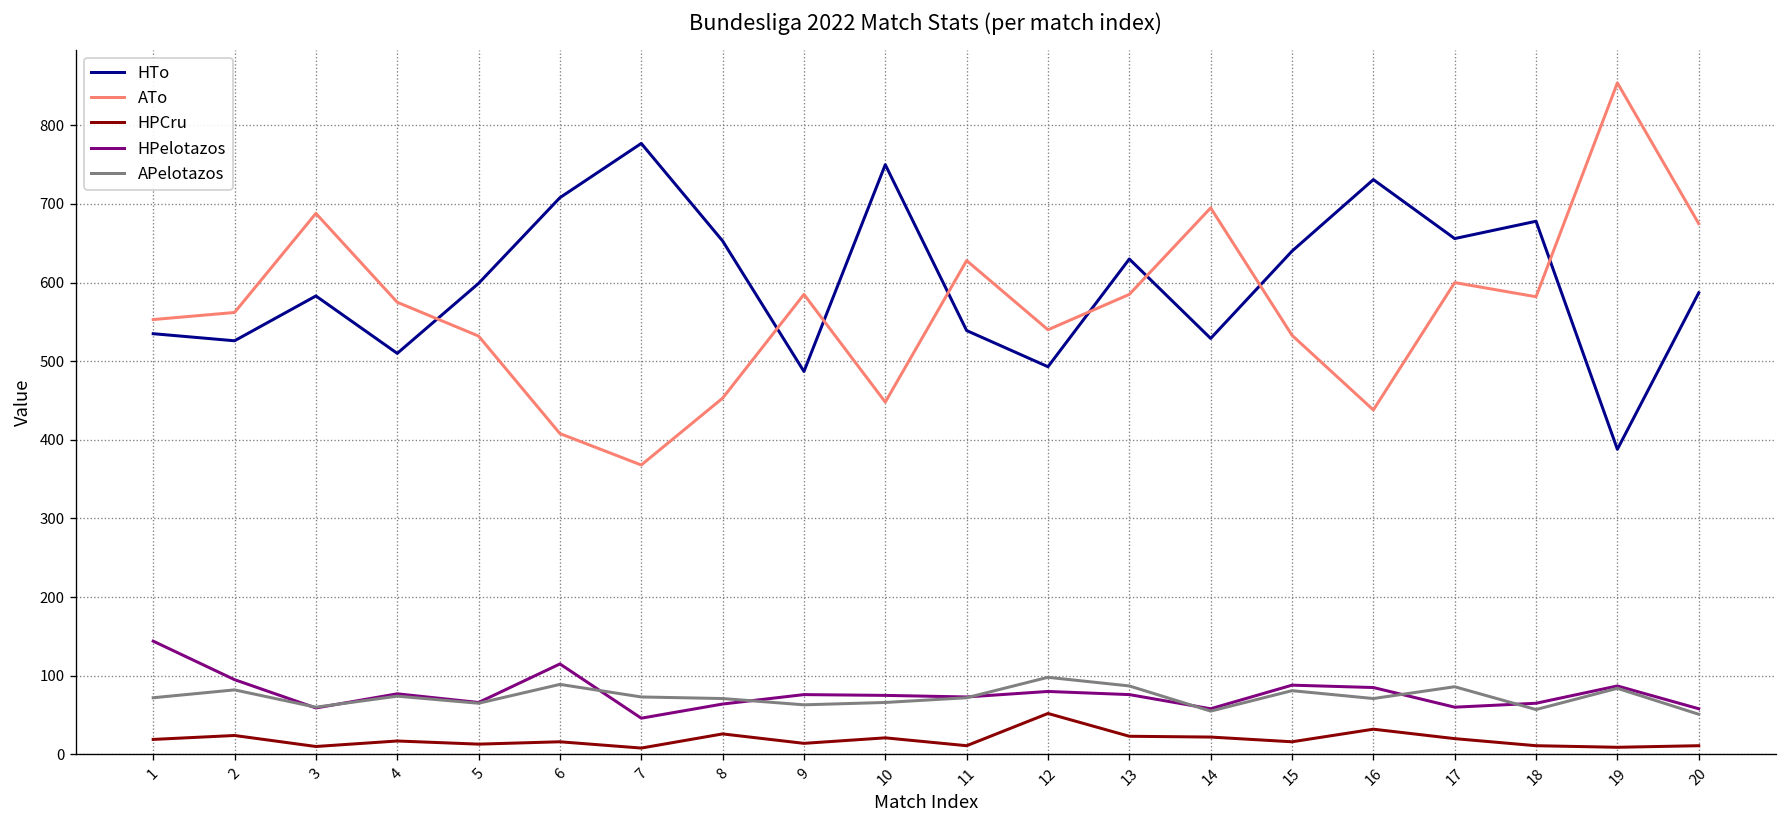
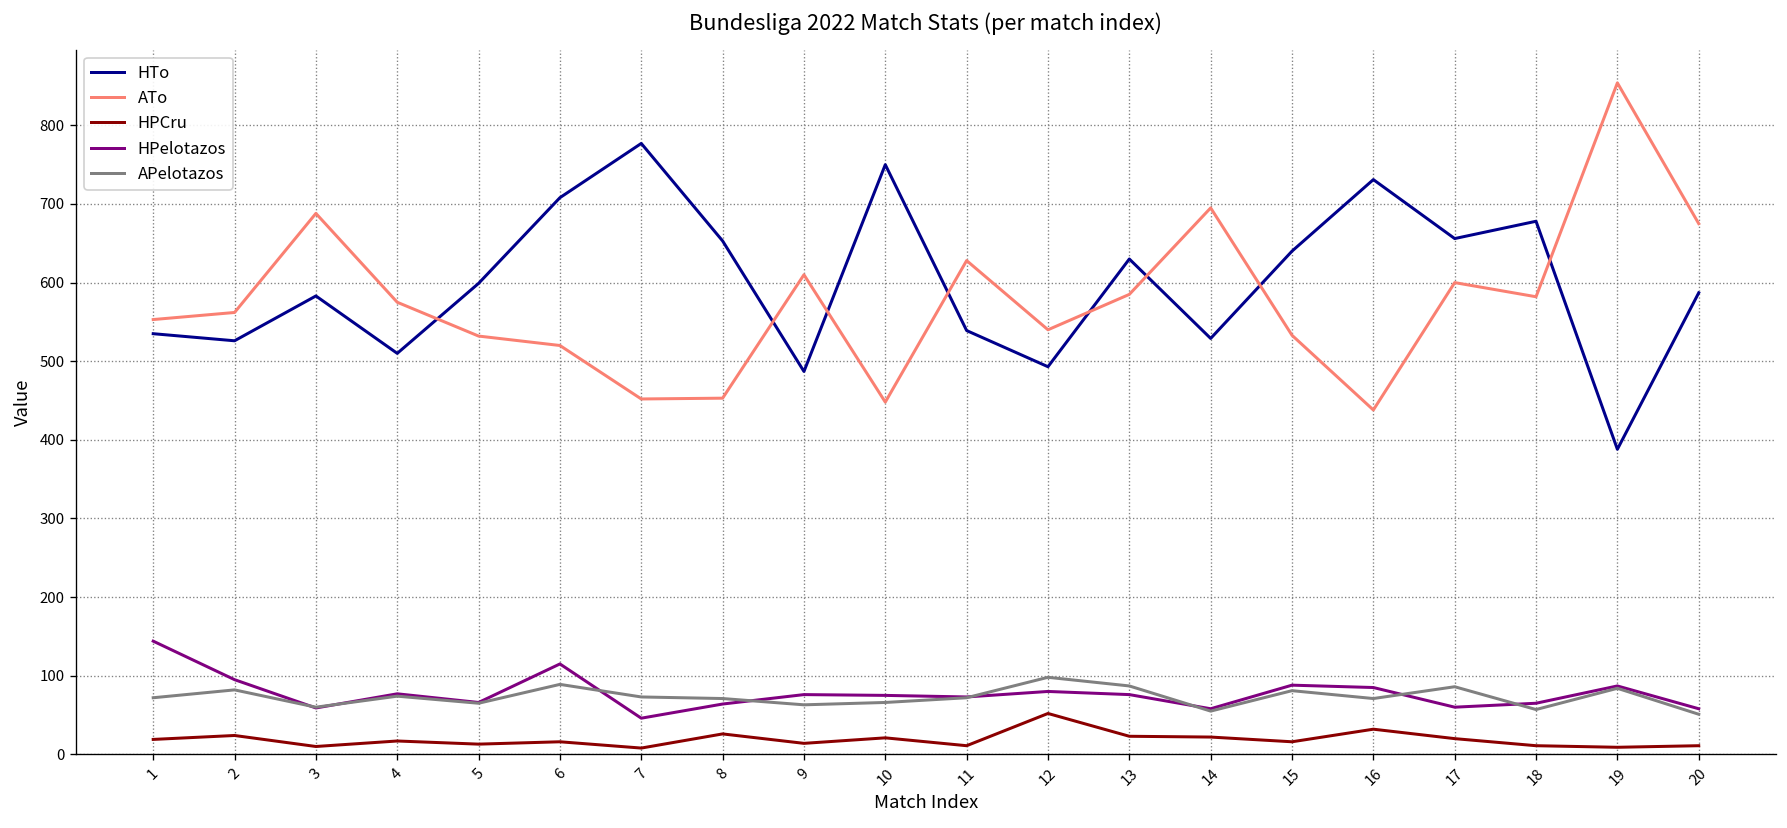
ATo, 6: 410 -> 520
ATo, 7: 370 -> 450
ATo, 9: 590 -> 610
